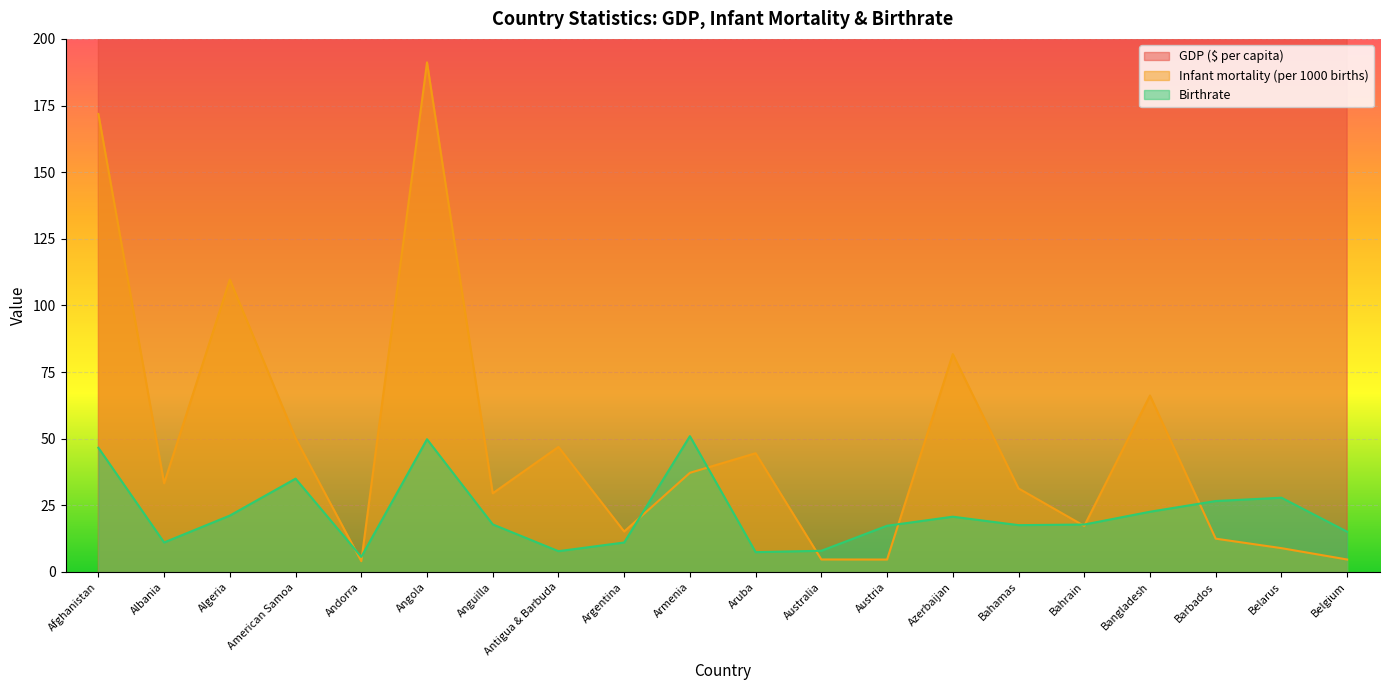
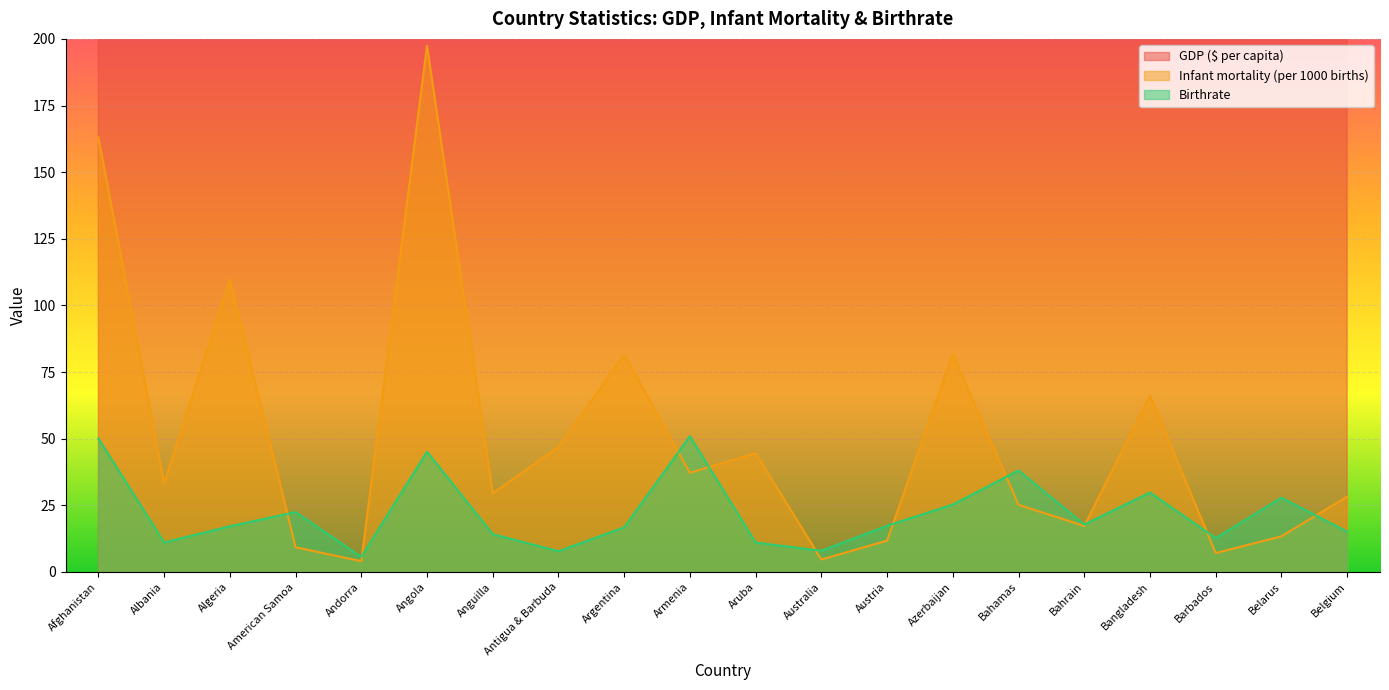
Infant mortality (per 1000 births), Afghanistan: 172 -> 163
Birthrate, Afghanistan: 47 -> 50
Birthrate, Algeria: 21 -> 17
Infant mortality (per 1000 births), American Samoa: 50 -> 9
Birthrate, American Samoa: 35 -> 22
Infant mortality (per 1000 births), Angola: 191 -> 197
Birthrate, Angola: 50 -> 45
Birthrate, Anguilla: 18 -> 14
Infant mortality (per 1000 births), Argentina: 15 -> 82
Birthrate, Argentina: 11 -> 17
Birthrate, Aruba: 7 -> 11
Infant mortality (per 1000 births), Austria: 5 -> 12
Birthrate, Azerbaijan: 21 -> 25
Infant mortality (per 1000 births), Bahamas: 31 -> 25
Birthrate, Bahamas: 18 -> 38
Birthrate, Bangladesh: 23 -> 30
Infant mortality (per 1000 births), Barbados: 13 -> 7
Birthrate, Barbados: 27 -> 13
Infant mortality (per 1000 births), Belarus: 9 -> 13
Infant mortality (per 1000 births), Belgium: 5 -> 28
